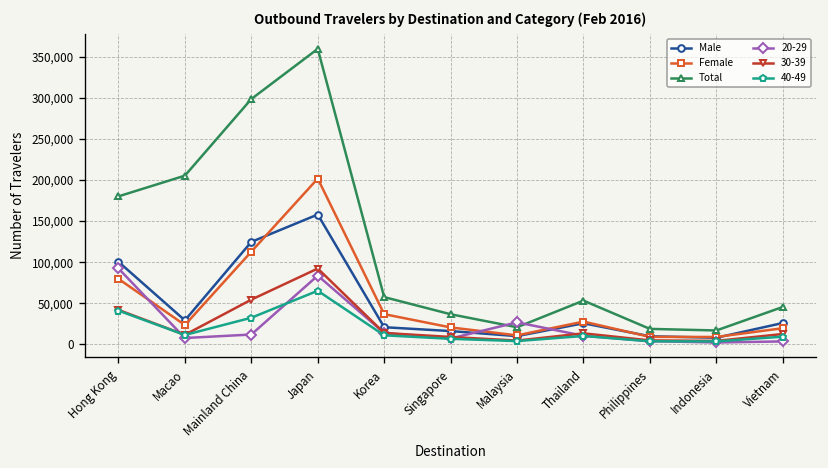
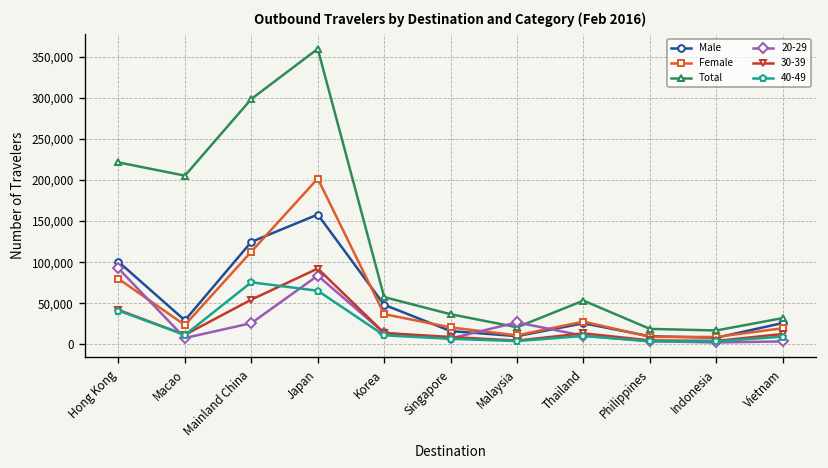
Total, Hong Kong: 180,000 -> 220,000
20-29, Mainland China: 10,000 -> 30,000
40-49, Mainland China: 30,000 -> 80,000
Male, Korea: 20,000 -> 50,000
Total, Vietnam: 50,000 -> 30,000
